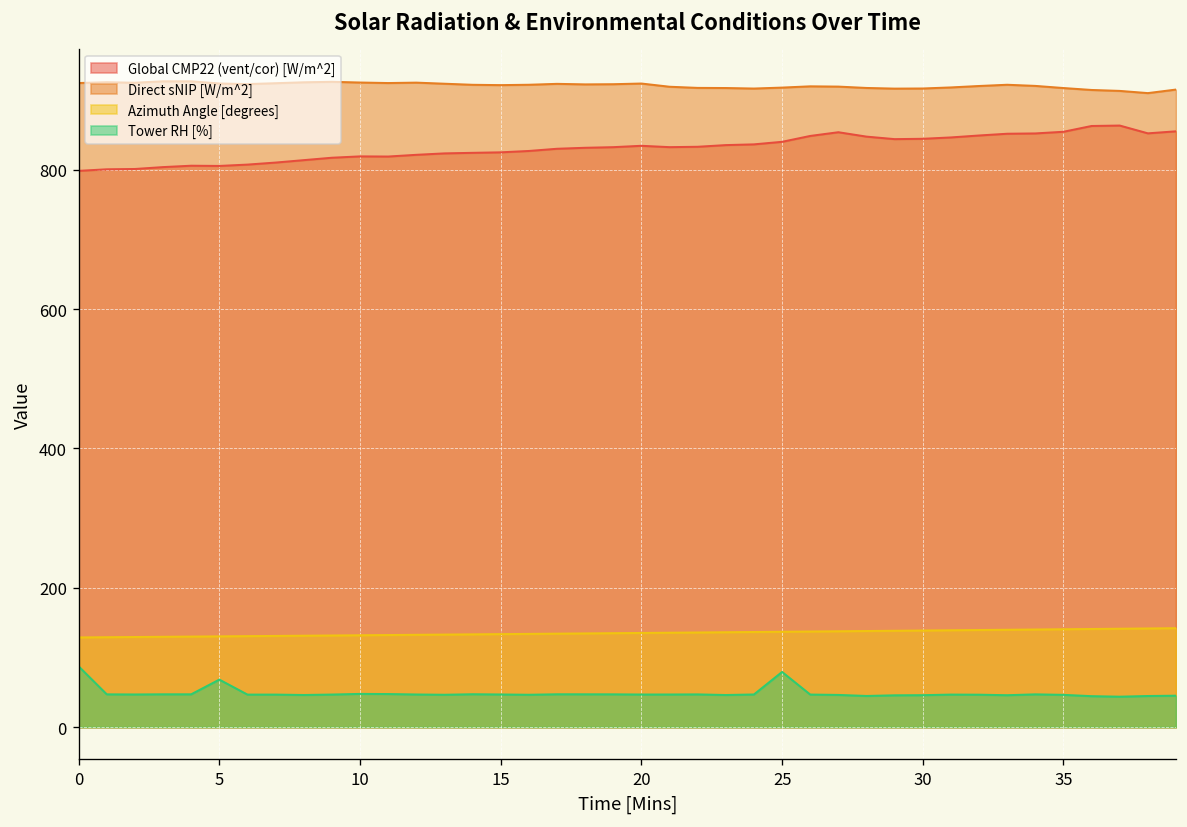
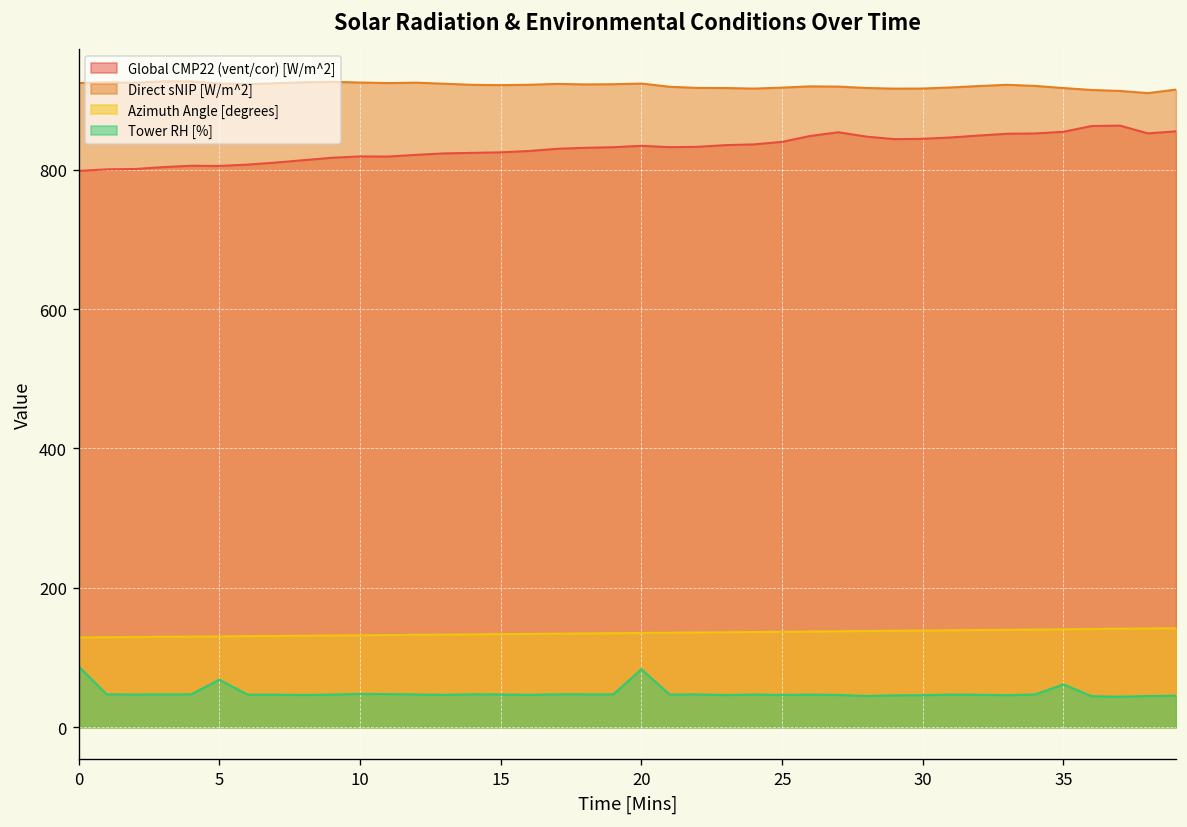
Tower RH [%], 20: 50 -> 80
Tower RH [%], 25: 80 -> 50
Tower RH [%], 35: 50 -> 60
